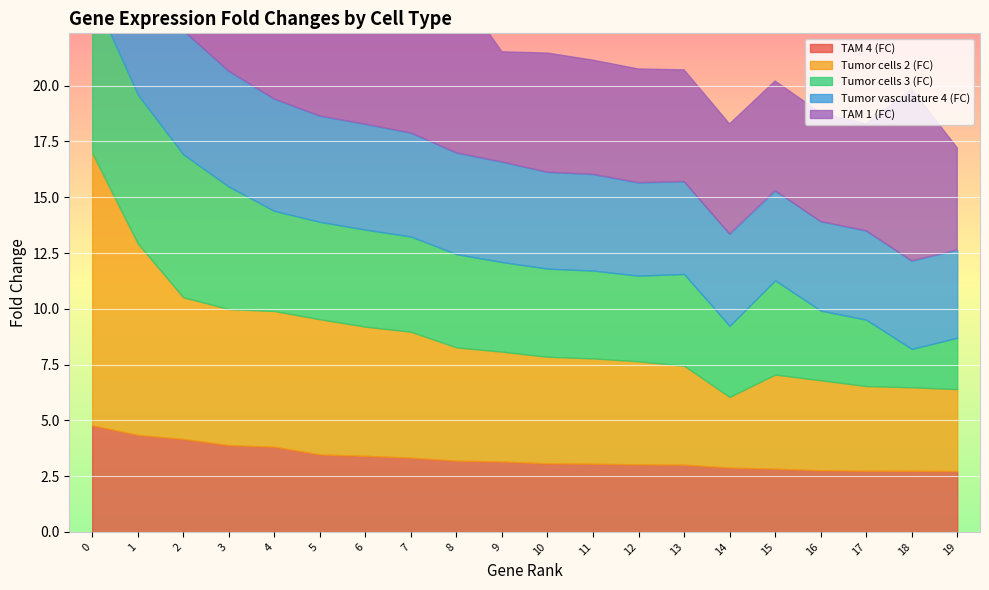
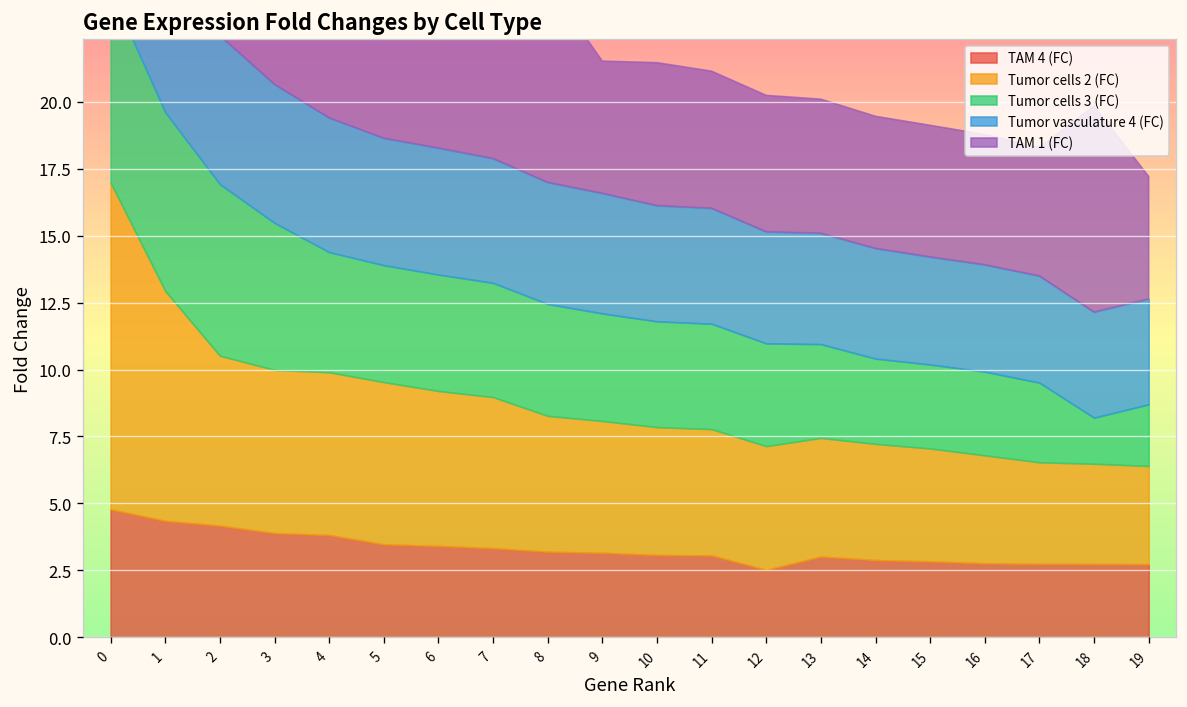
TAM 4 (FC), 12: 3.0 -> 2.5
Tumor cells 3 (FC), 13: 4.1 -> 3.5
Tumor cells 2 (FC), 14: 3.2 -> 4.3
Tumor cells 3 (FC), 15: 4.2 -> 3.1
